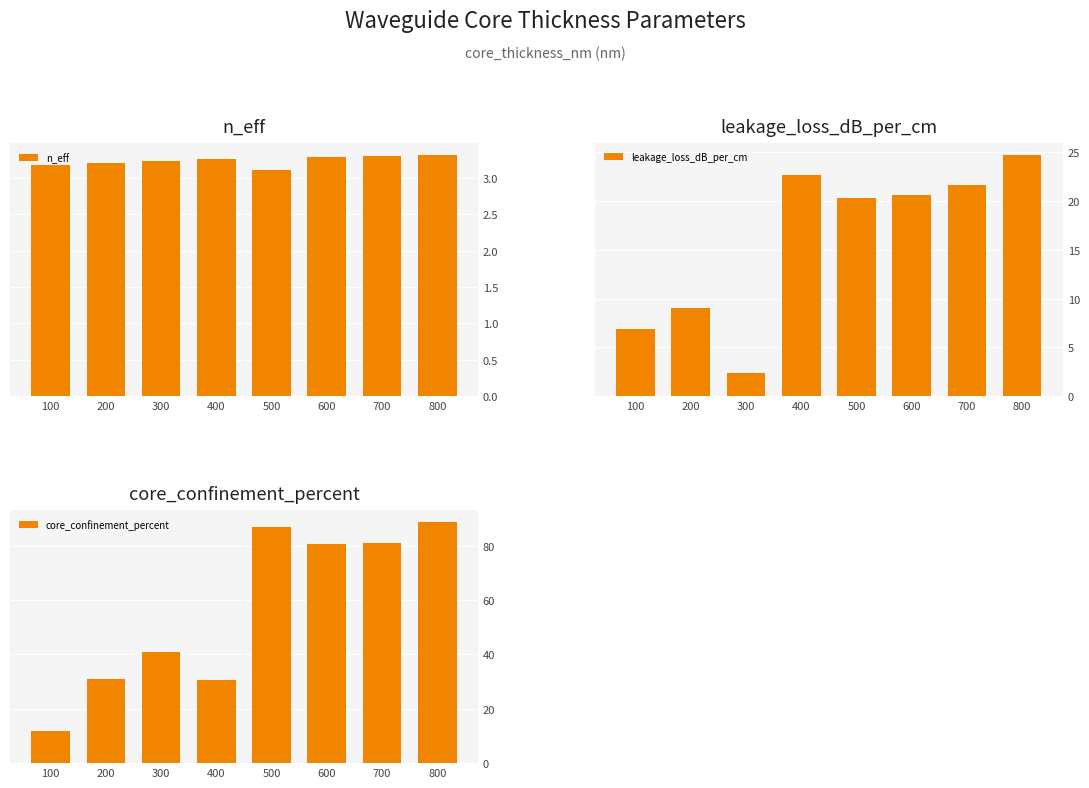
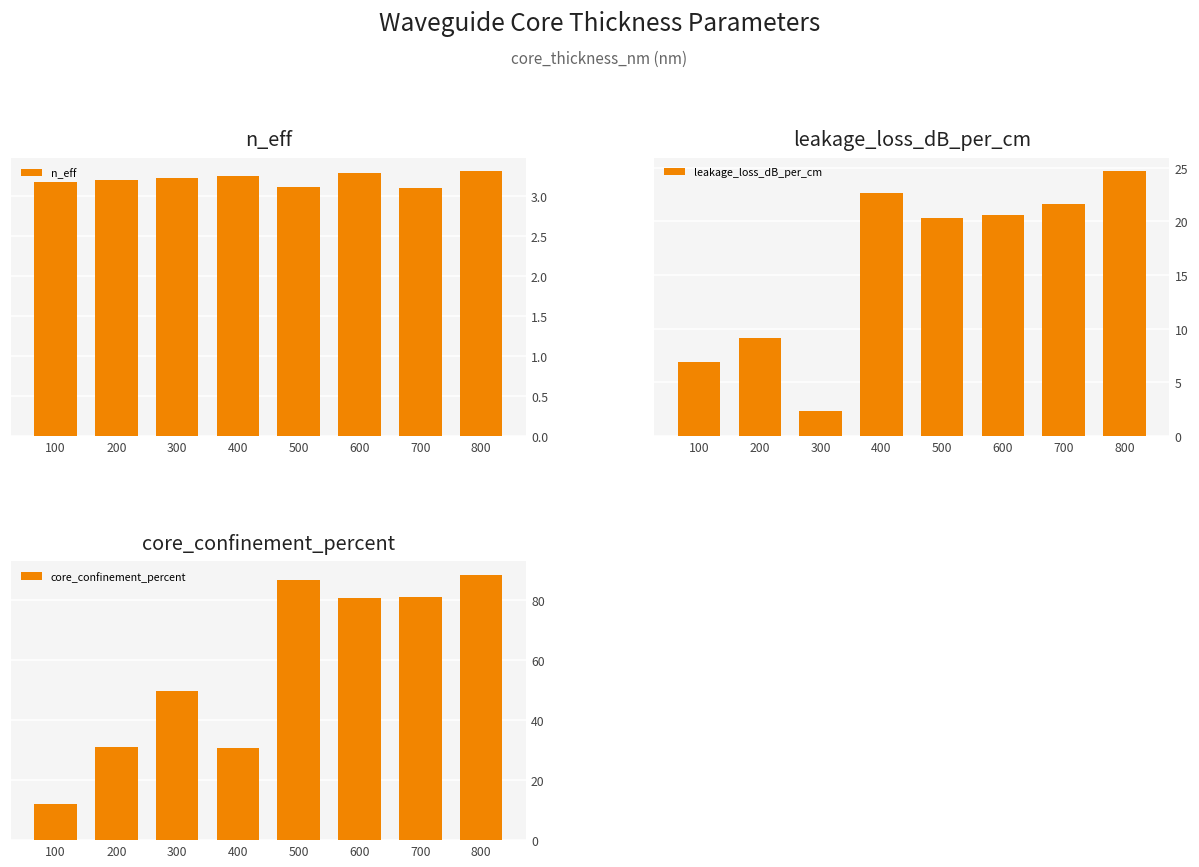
n_eff, 700: 3.3 -> 3.1
core_confinement_percent, 300: 41 -> 50
